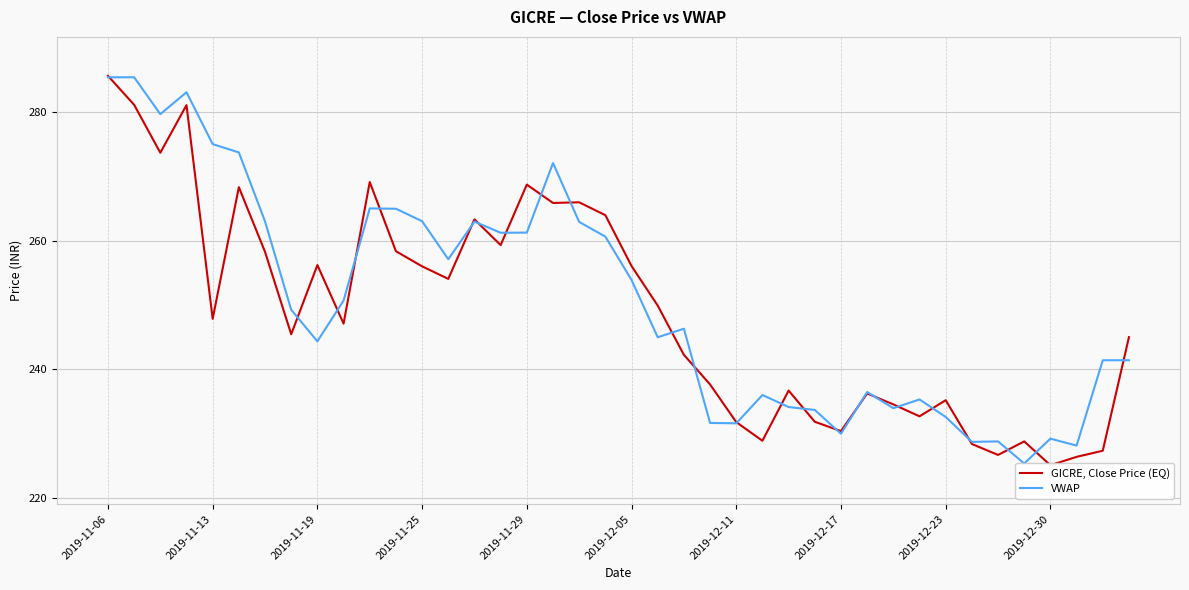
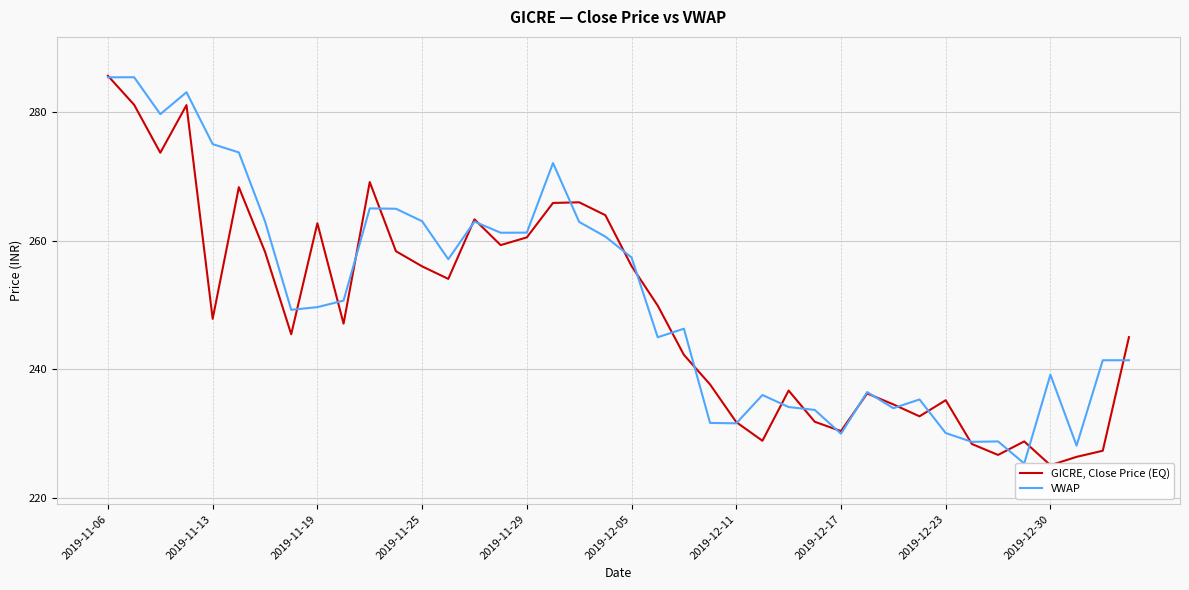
GICRE, Close Price (EQ), 2019-11-19: 256 -> 263
VWAP, 2019-11-19: 244 -> 250
GICRE, Close Price (EQ), 2019-11-29: 269 -> 261
VWAP, 2019-12-05: 254 -> 257
VWAP, 2019-12-23: 233 -> 230
VWAP, 2019-12-30: 229 -> 239
